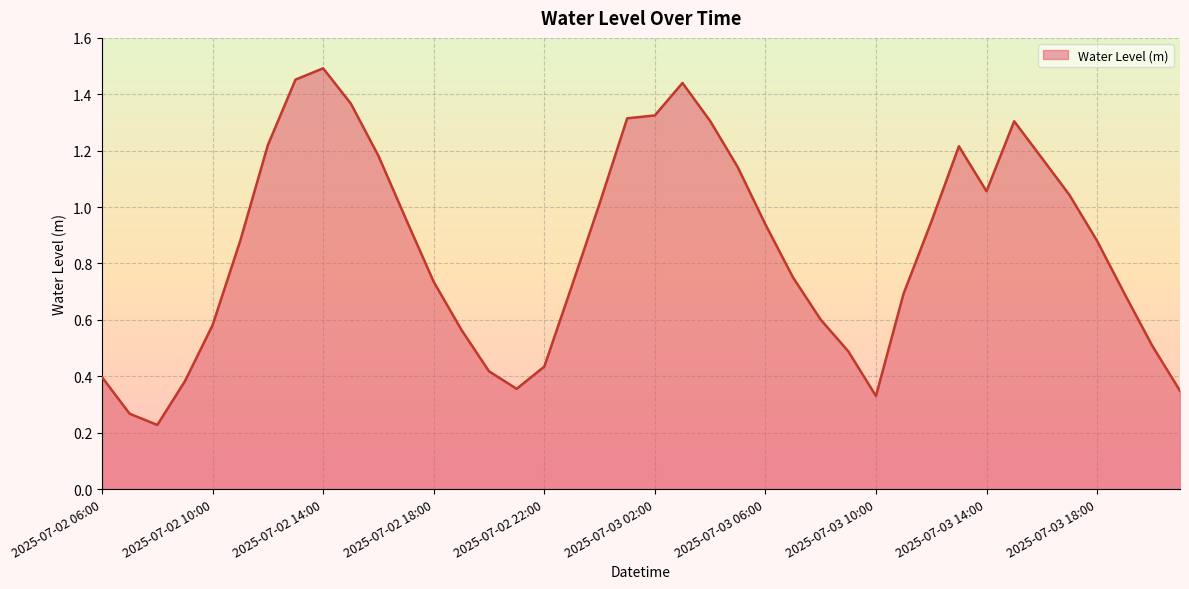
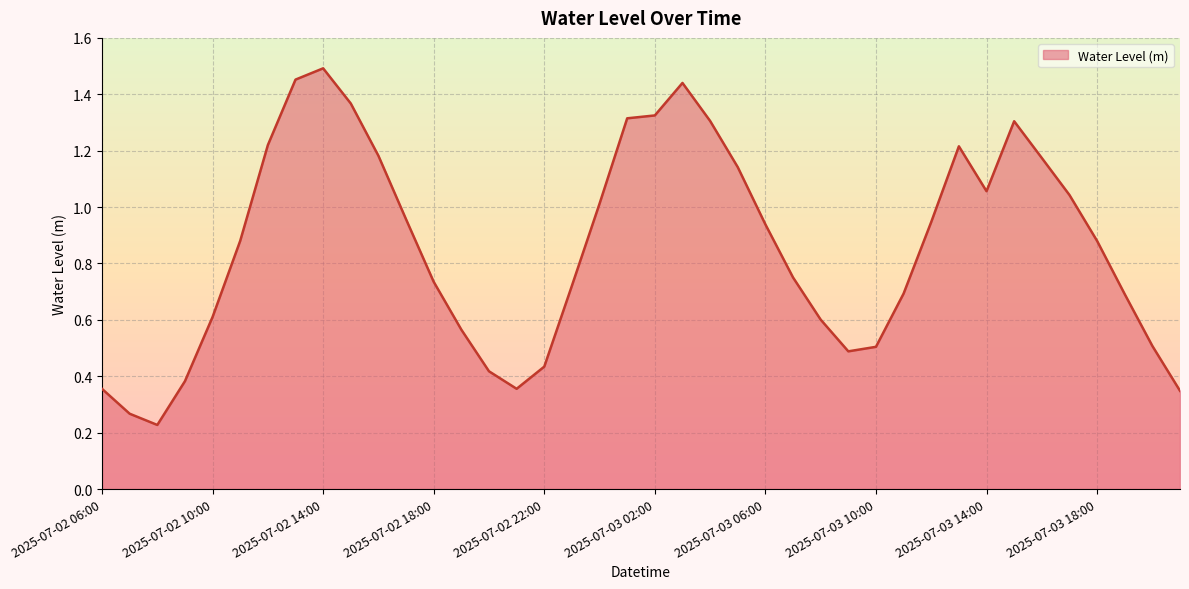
2025-07-02 06:00: 0.40 -> 0.36
2025-07-02 10:00: 0.58 -> 0.61
2025-07-03 10:00: 0.33 -> 0.50
